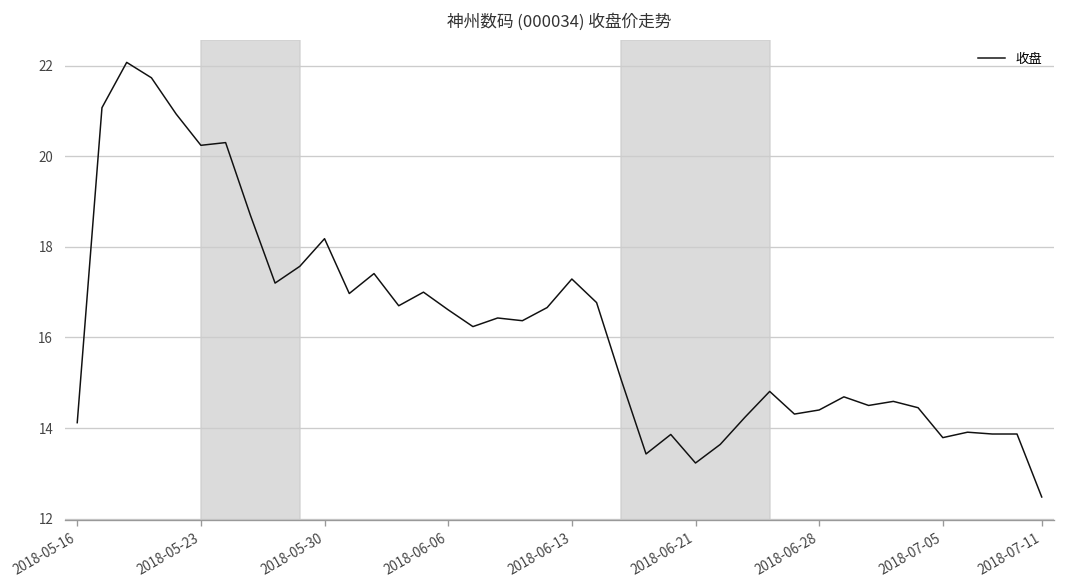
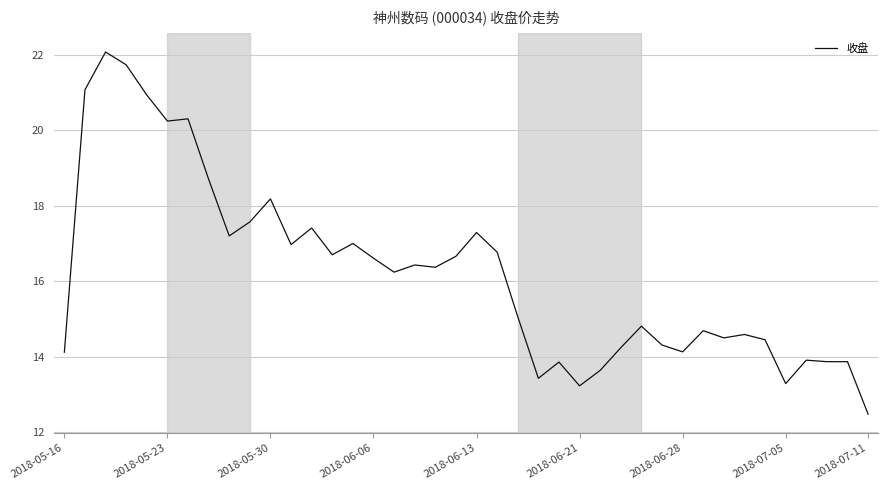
2018-06-28: 14.4 -> 14.1
2018-07-05: 13.8 -> 13.3
